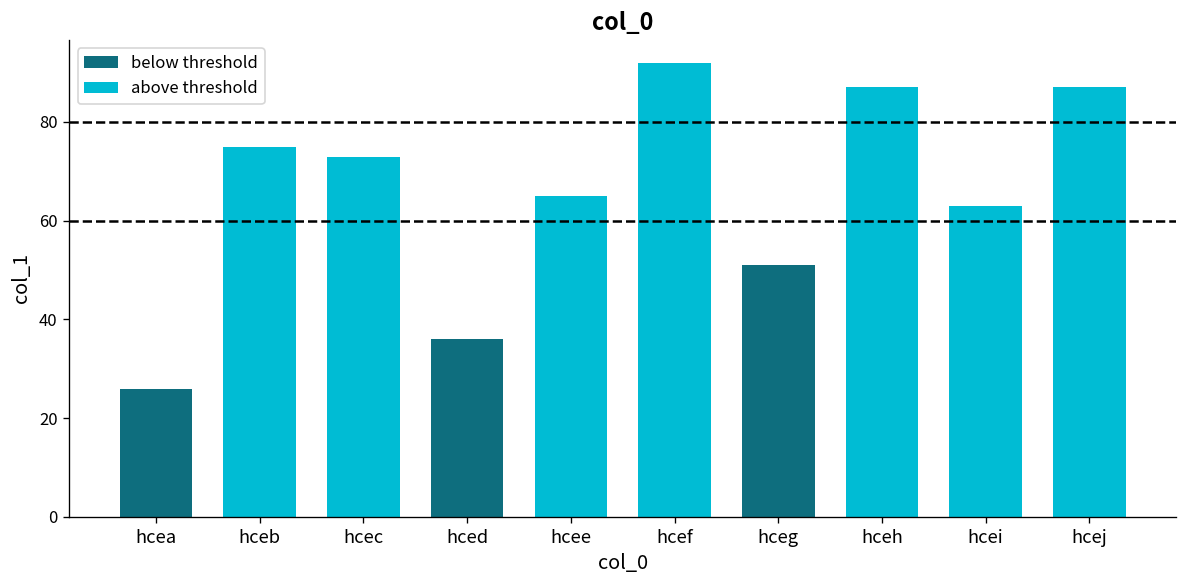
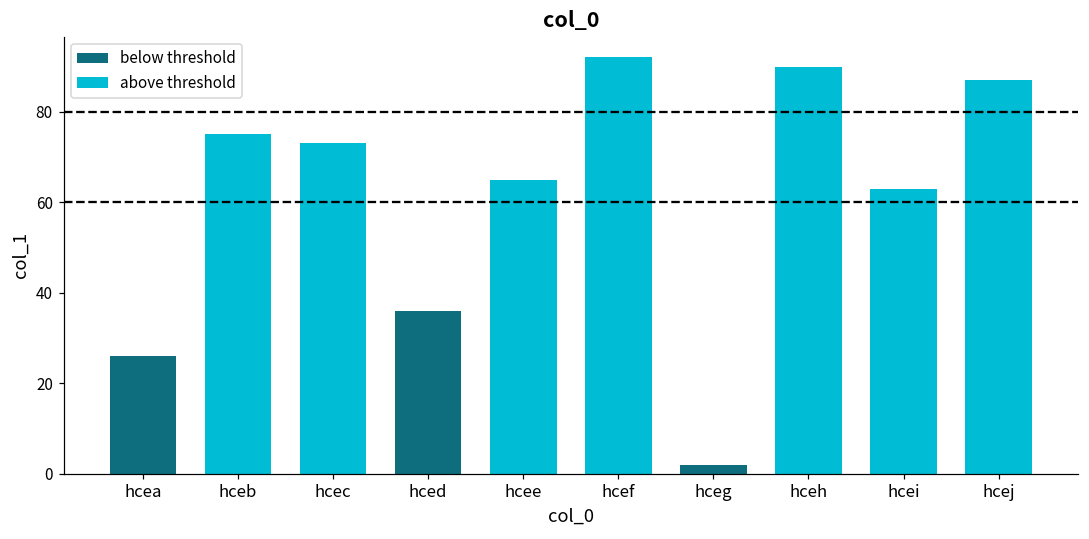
below threshold, hceg: 51 -> 2
above threshold, hceh: 87 -> 90
